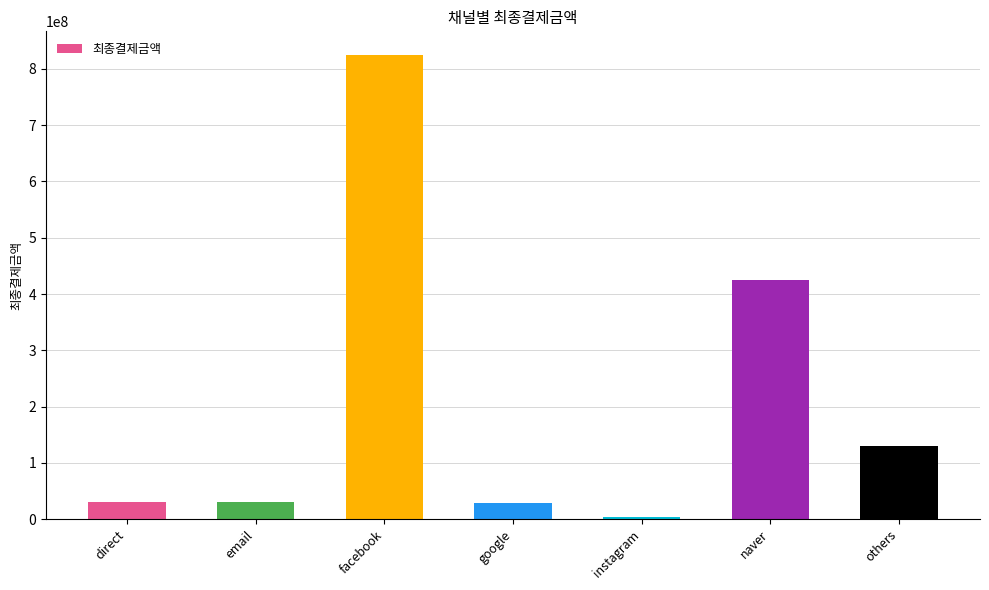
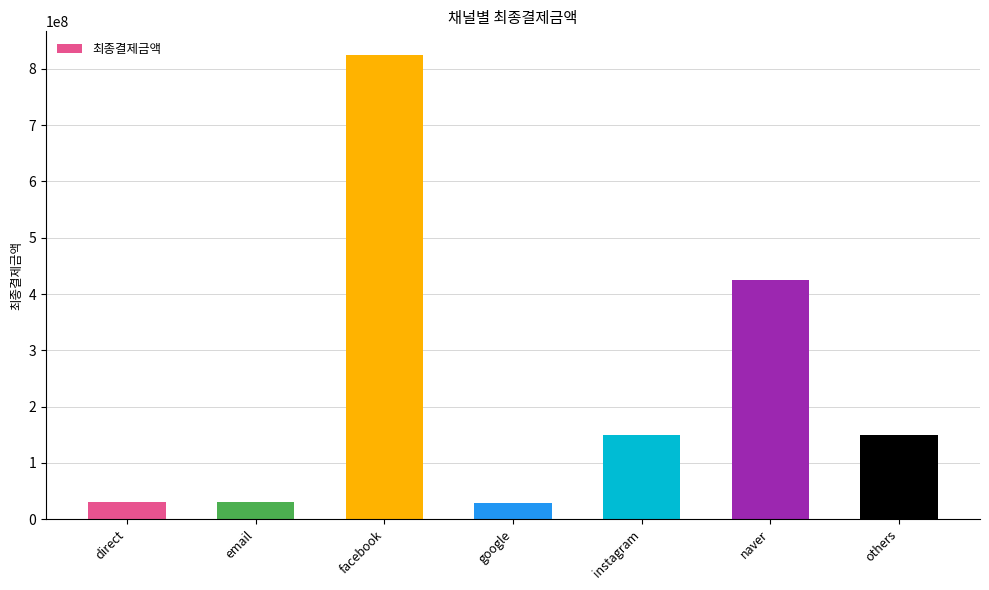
instagram: 0 -> 150000000
others: 130000000 -> 150000000
